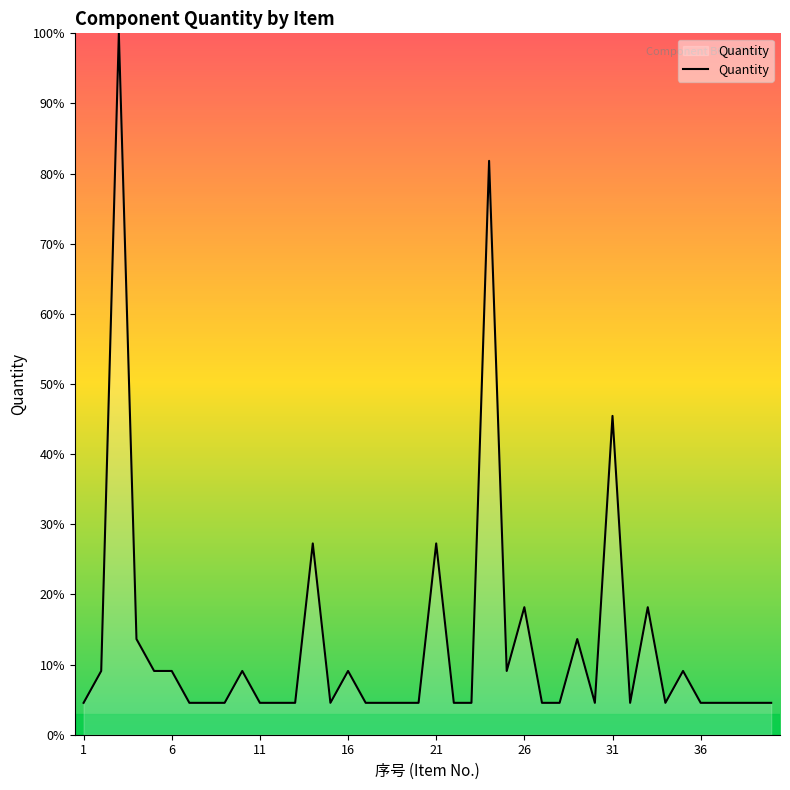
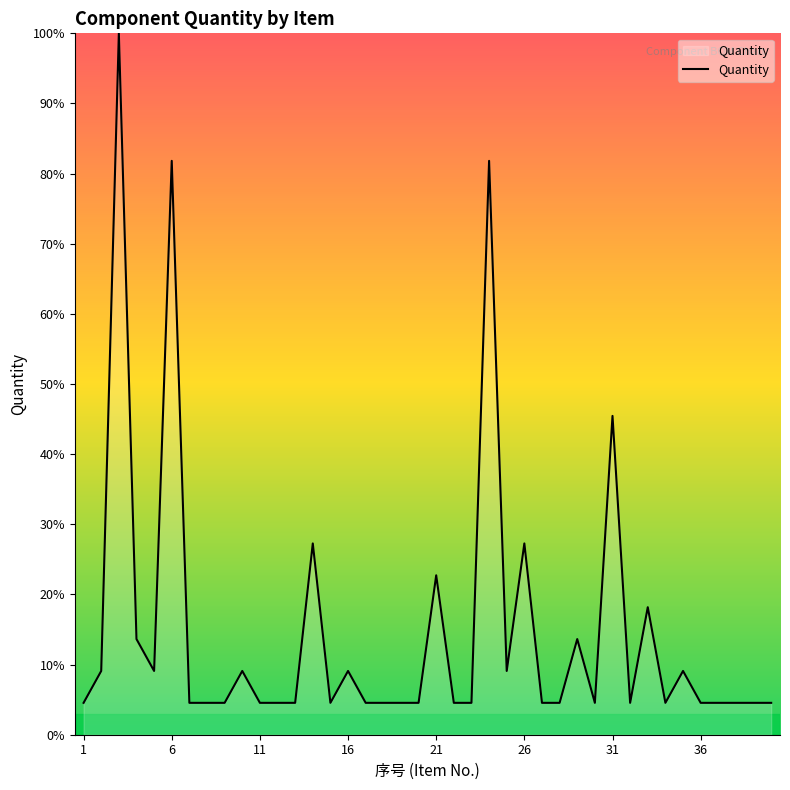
6: 9% -> 82%
21: 27% -> 23%
26: 18% -> 27%
